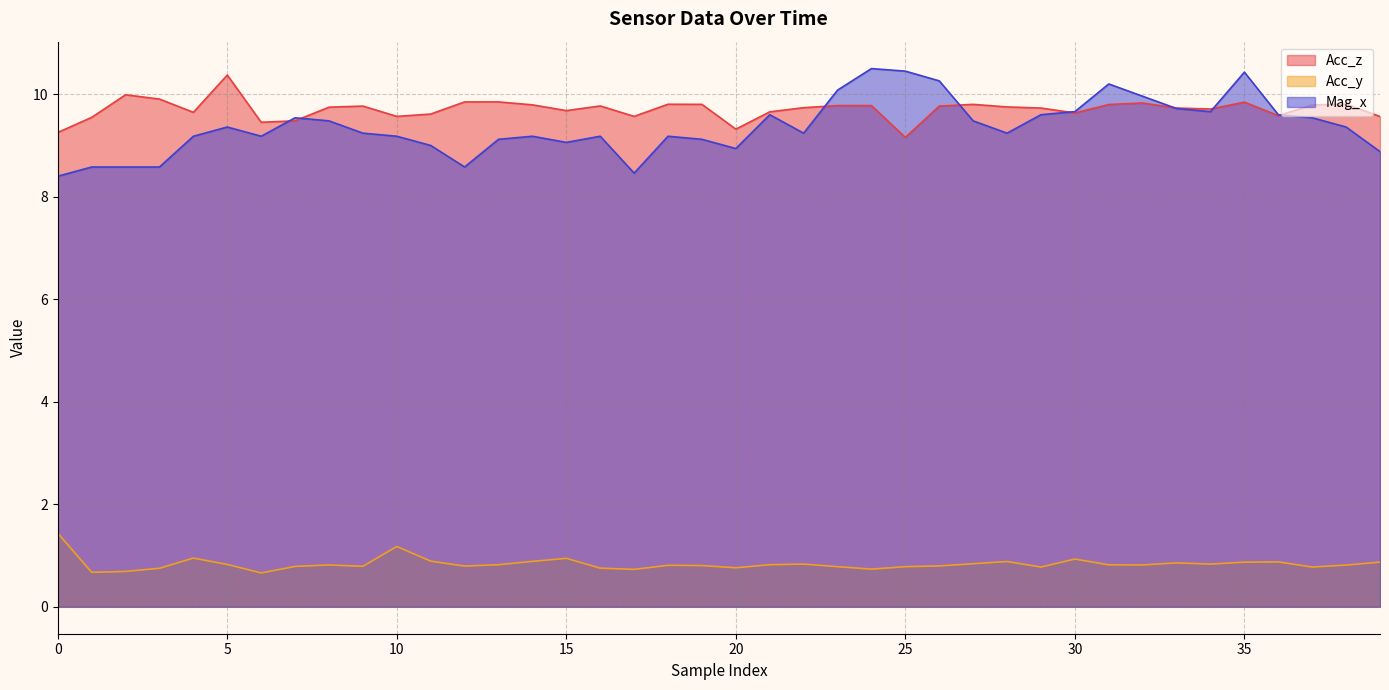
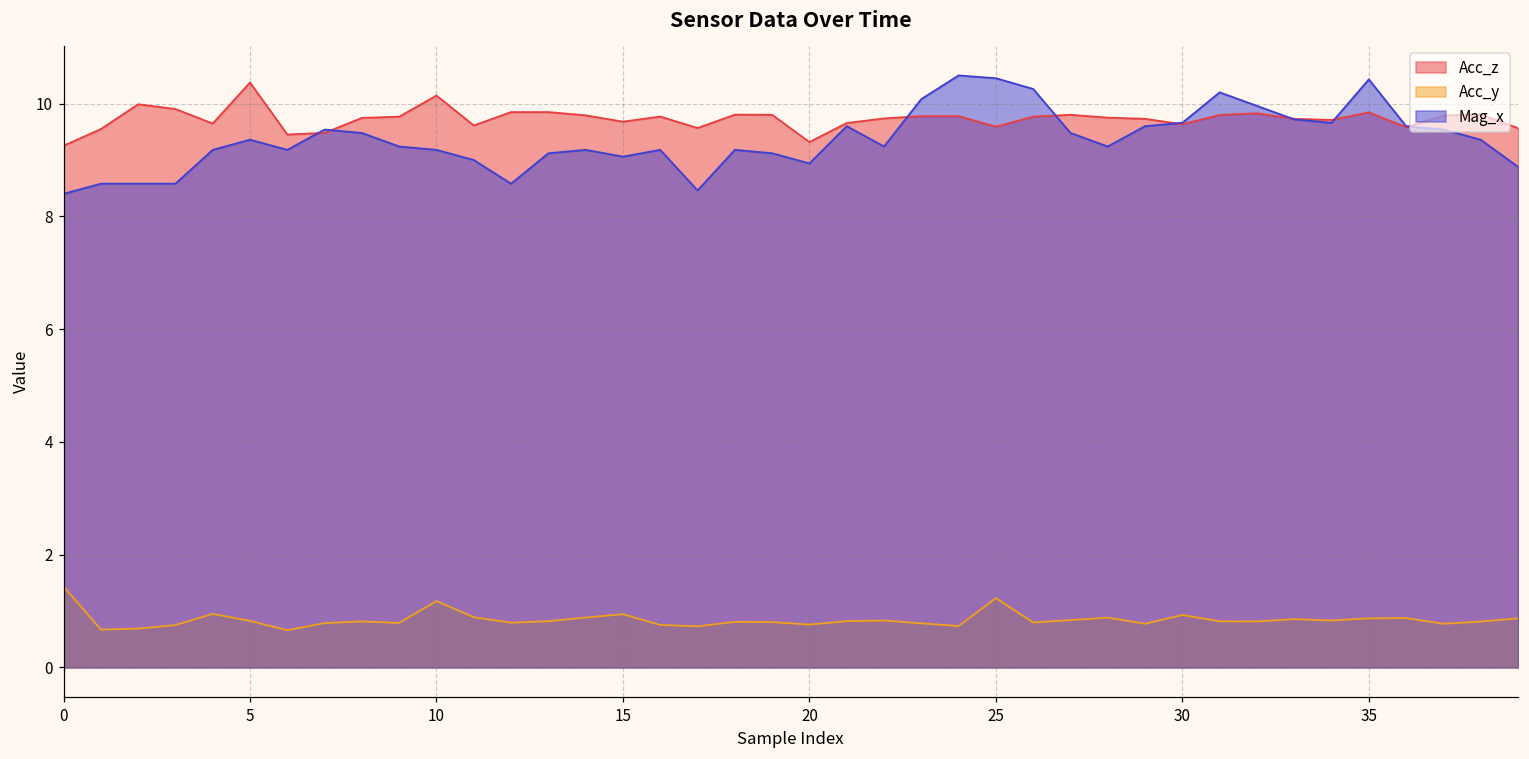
Acc_z, 10: 9.6 -> 10.1
Acc_z, 25: 9.2 -> 9.6
Acc_y, 25: 0.8 -> 1.2
